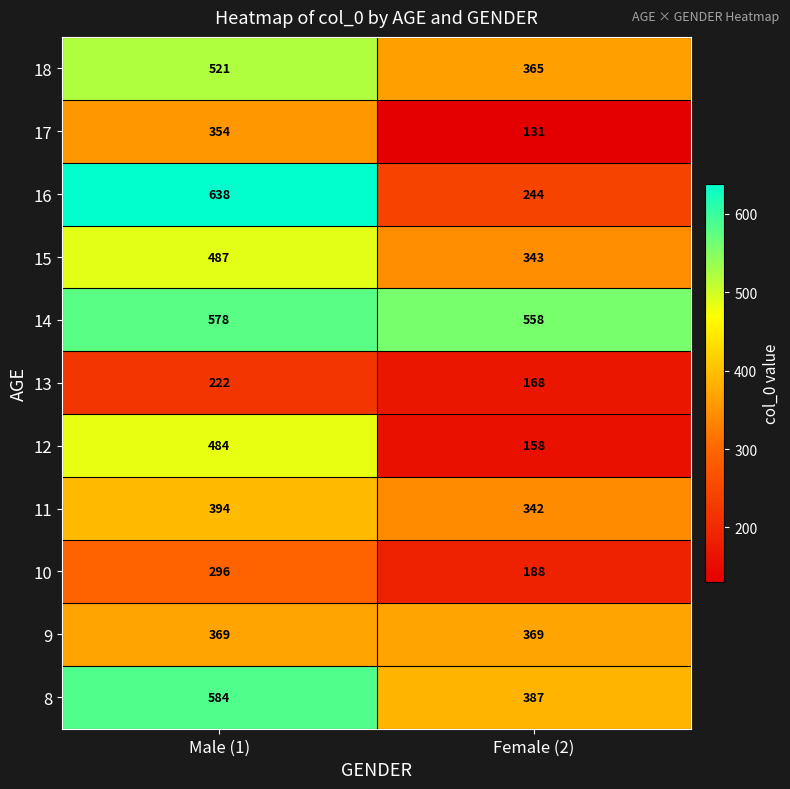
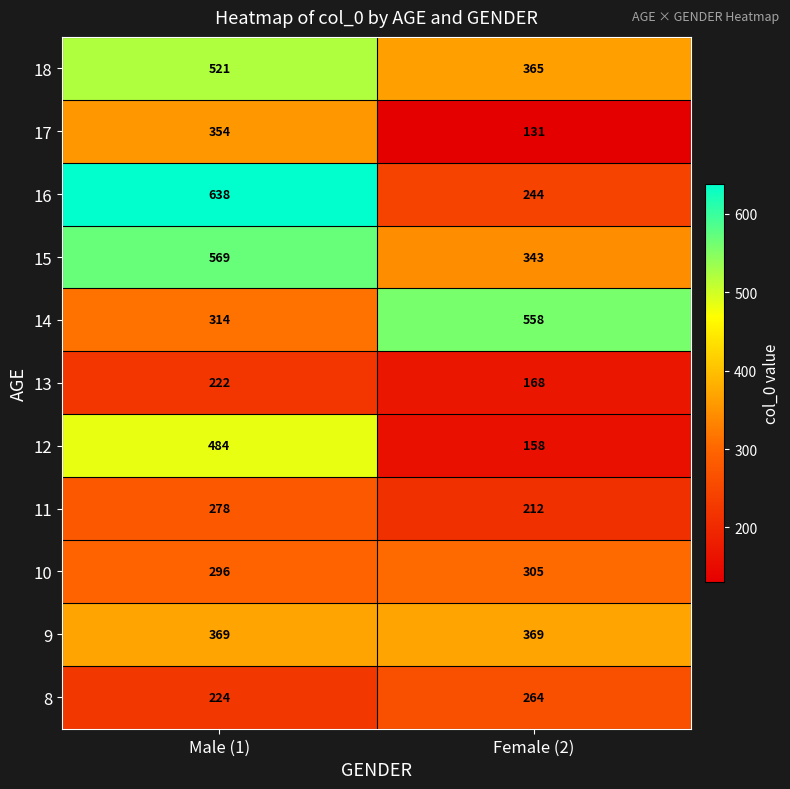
15, Male (1): 487 -> 569
14, Male (1): 578 -> 314
11, Male (1): 394 -> 278
11, Female (2): 342 -> 212
10, Female (2): 188 -> 305
8, Male (1): 584 -> 224
8, Female (2): 387 -> 264
